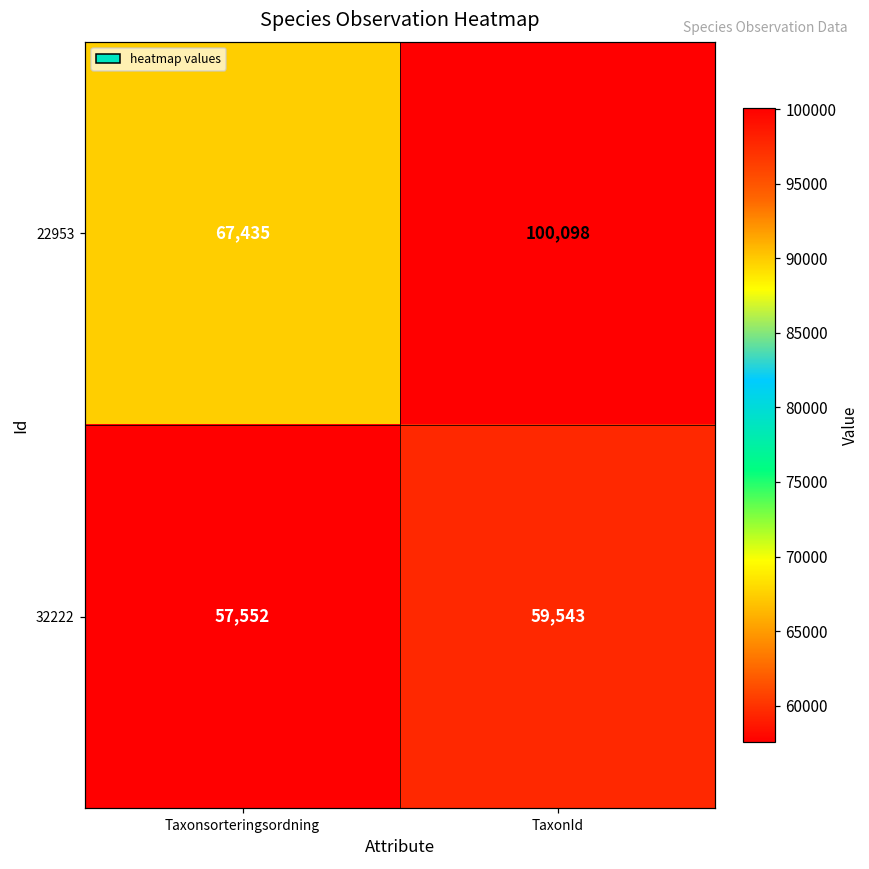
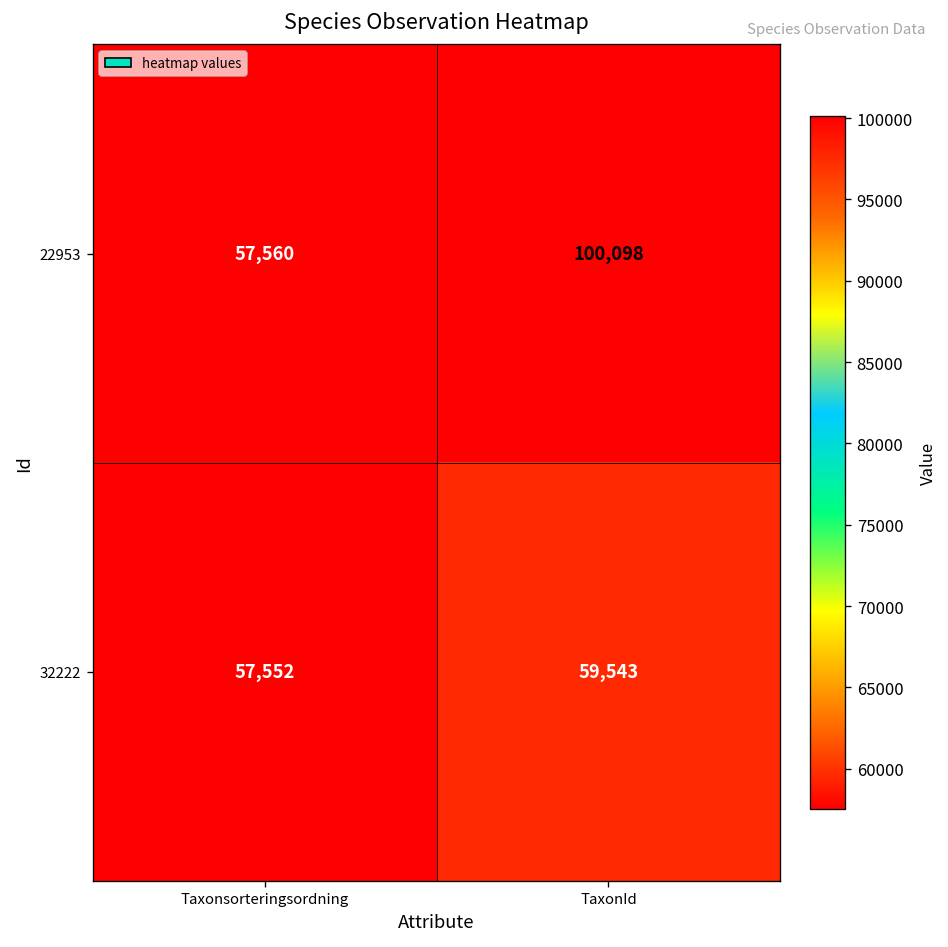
22953, Taxonsorteringsordning: 67,435 -> 57,560
